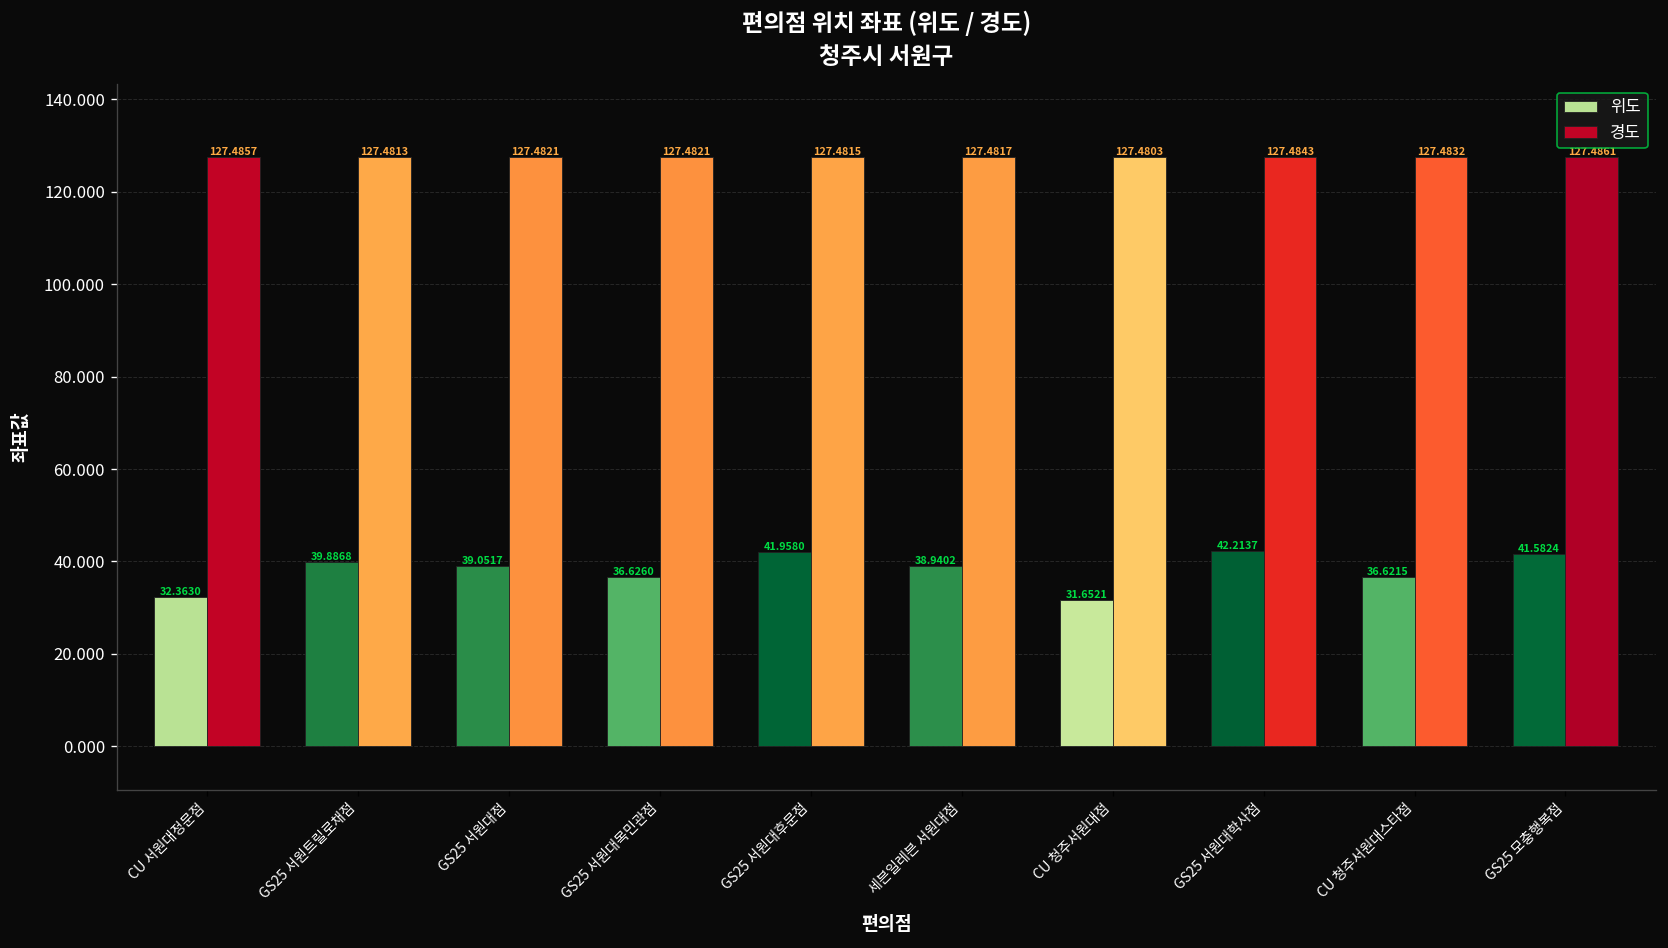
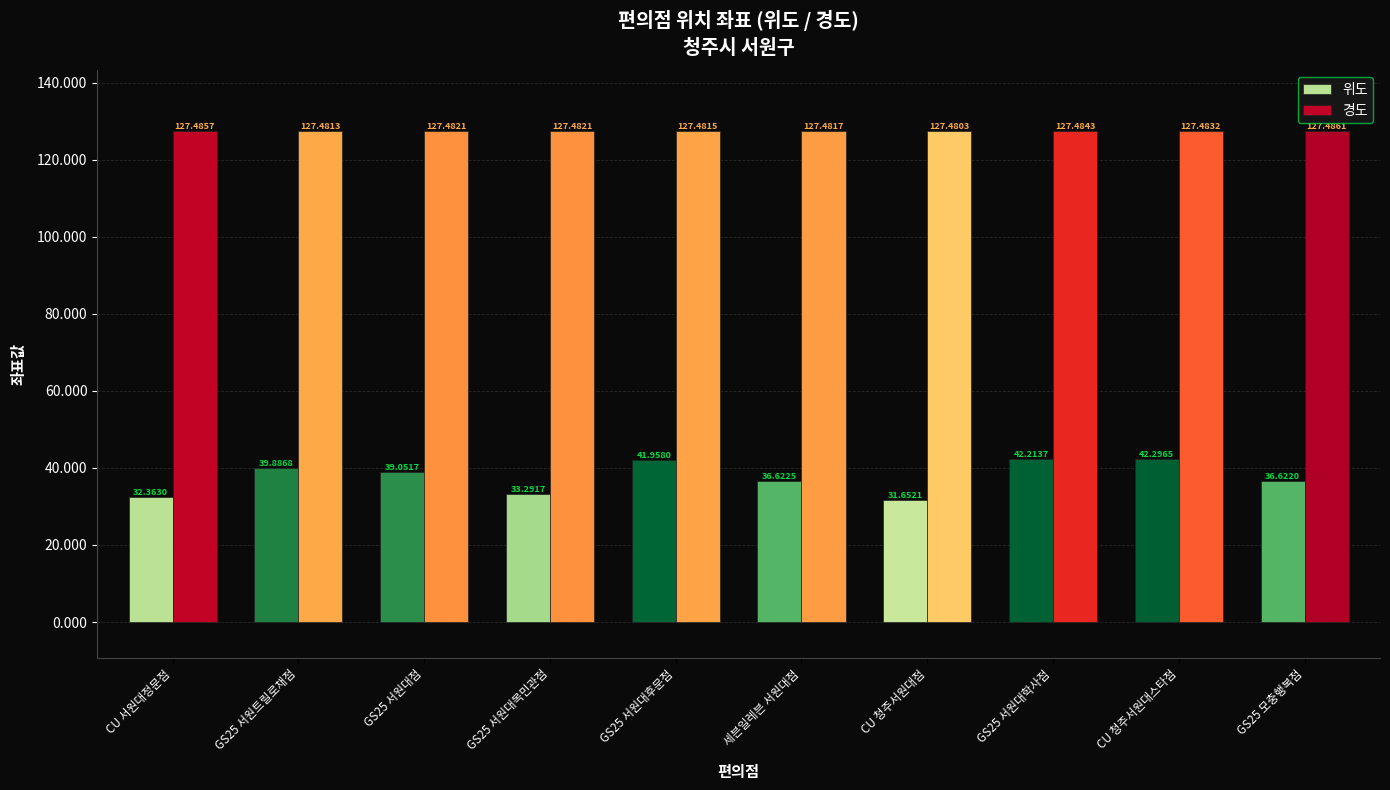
위도, GS25 서원대목민관점: 36.6260 -> 33.2917
위도, 세븐일레븐 서원대점: 38.9402 -> 36.6225
위도, CU 청주서원대스타점: 36.6215 -> 42.2965
위도, GS25 모충행복점: 41.5824 -> 36.6220
